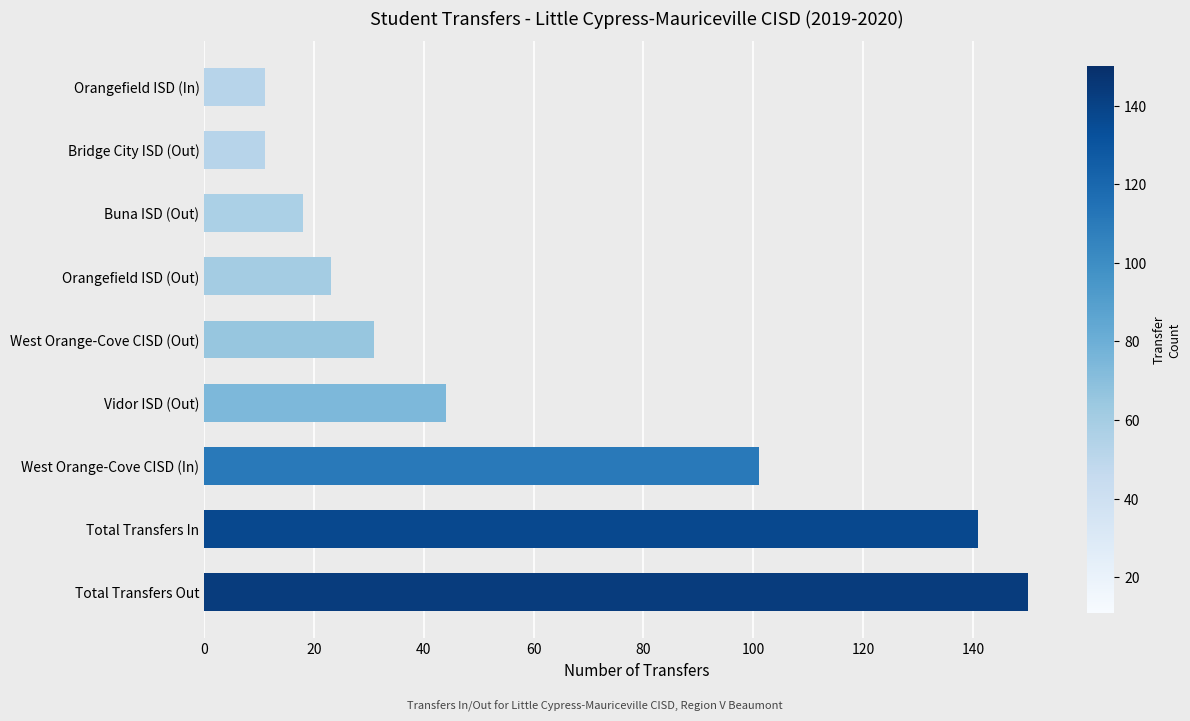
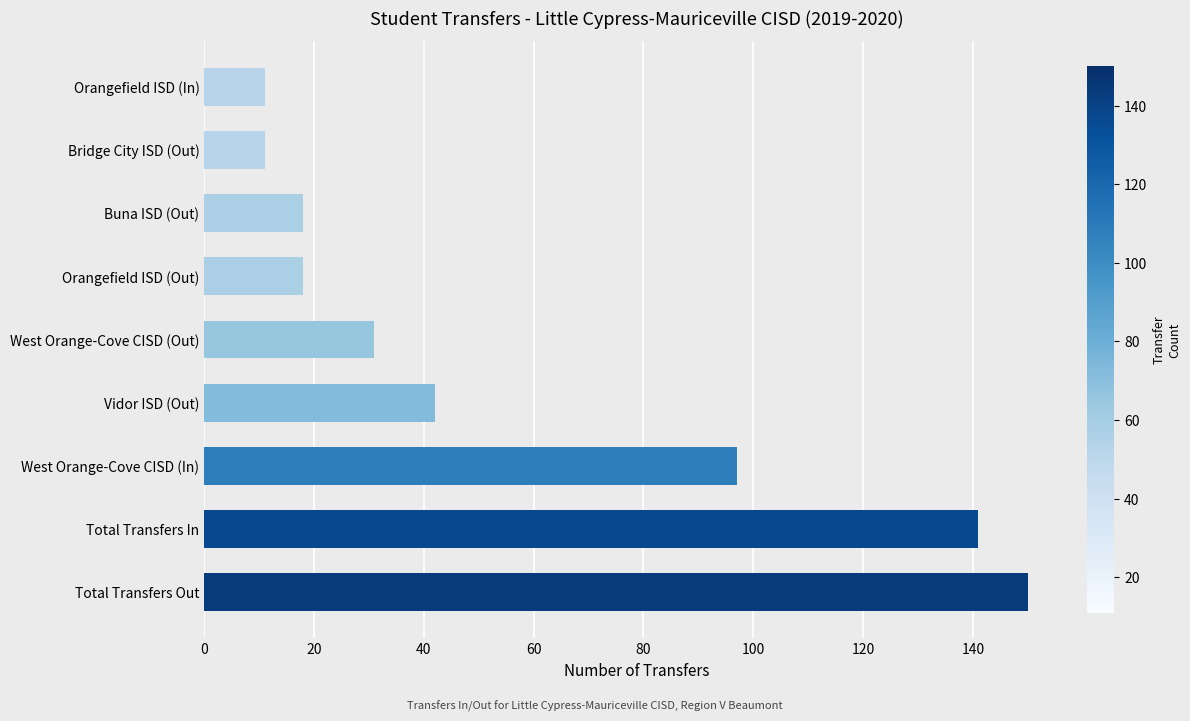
Orangefield ISD (Out): 23 -> 18
Vidor ISD (Out): 44 -> 42
West Orange-Cove CISD (In): 101 -> 97
